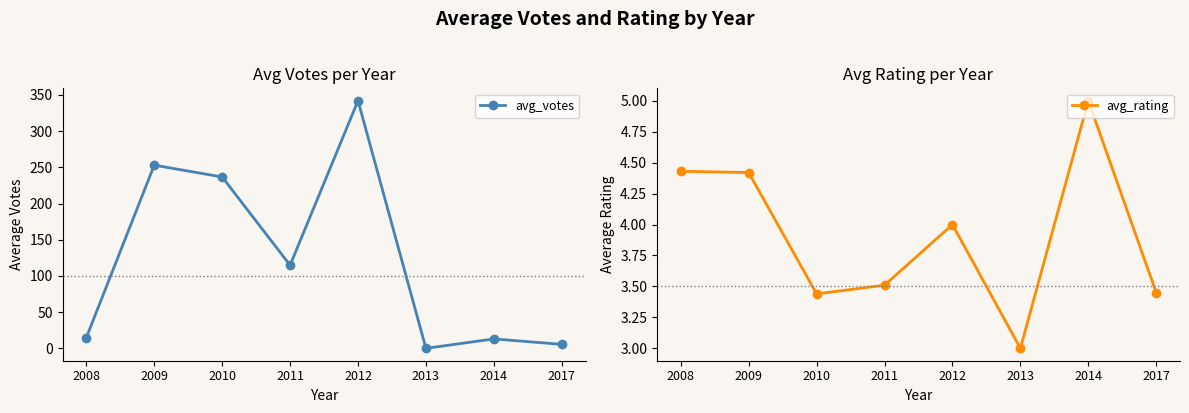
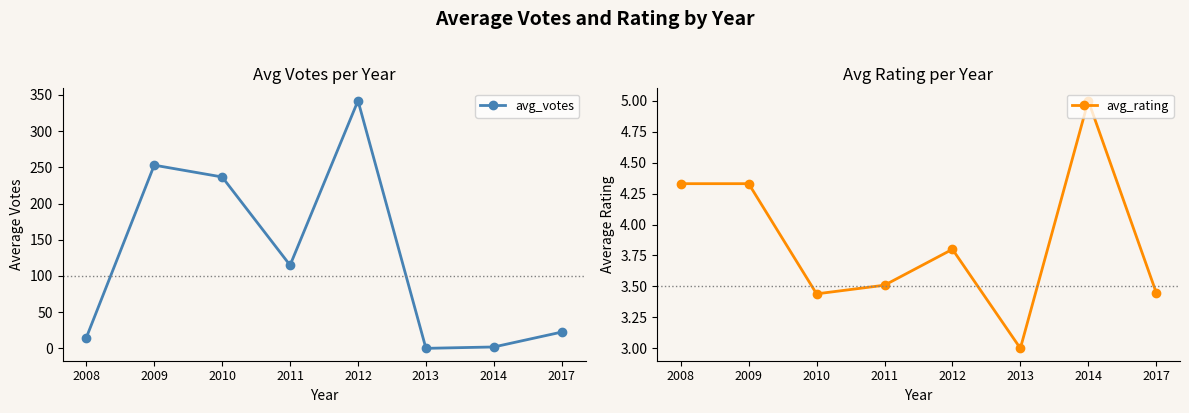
Avg Votes per Year, 2014: 10 -> 0
Avg Votes per Year, 2017: 10 -> 20
Avg Rating per Year, 2008: 4.43 -> 4.33
Avg Rating per Year, 2009: 4.42 -> 4.33
Avg Rating per Year, 2012: 4.0 -> 3.8
